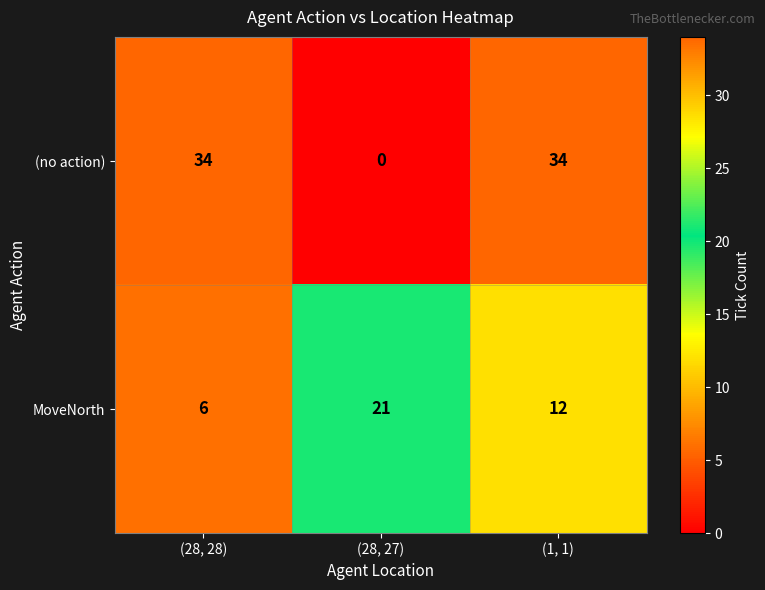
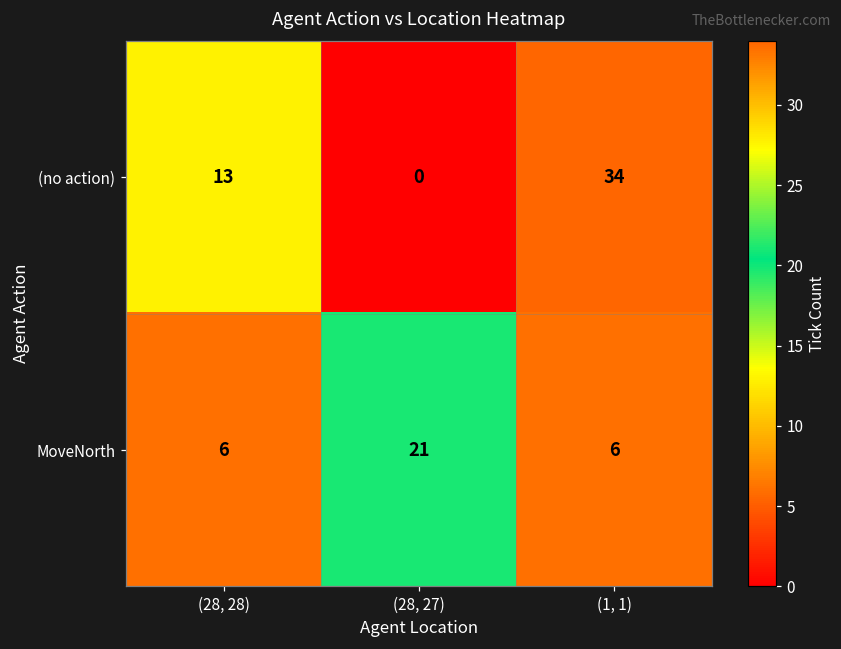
(no action), (28, 28): 34 -> 13
MoveNorth, (1, 1): 12 -> 6
